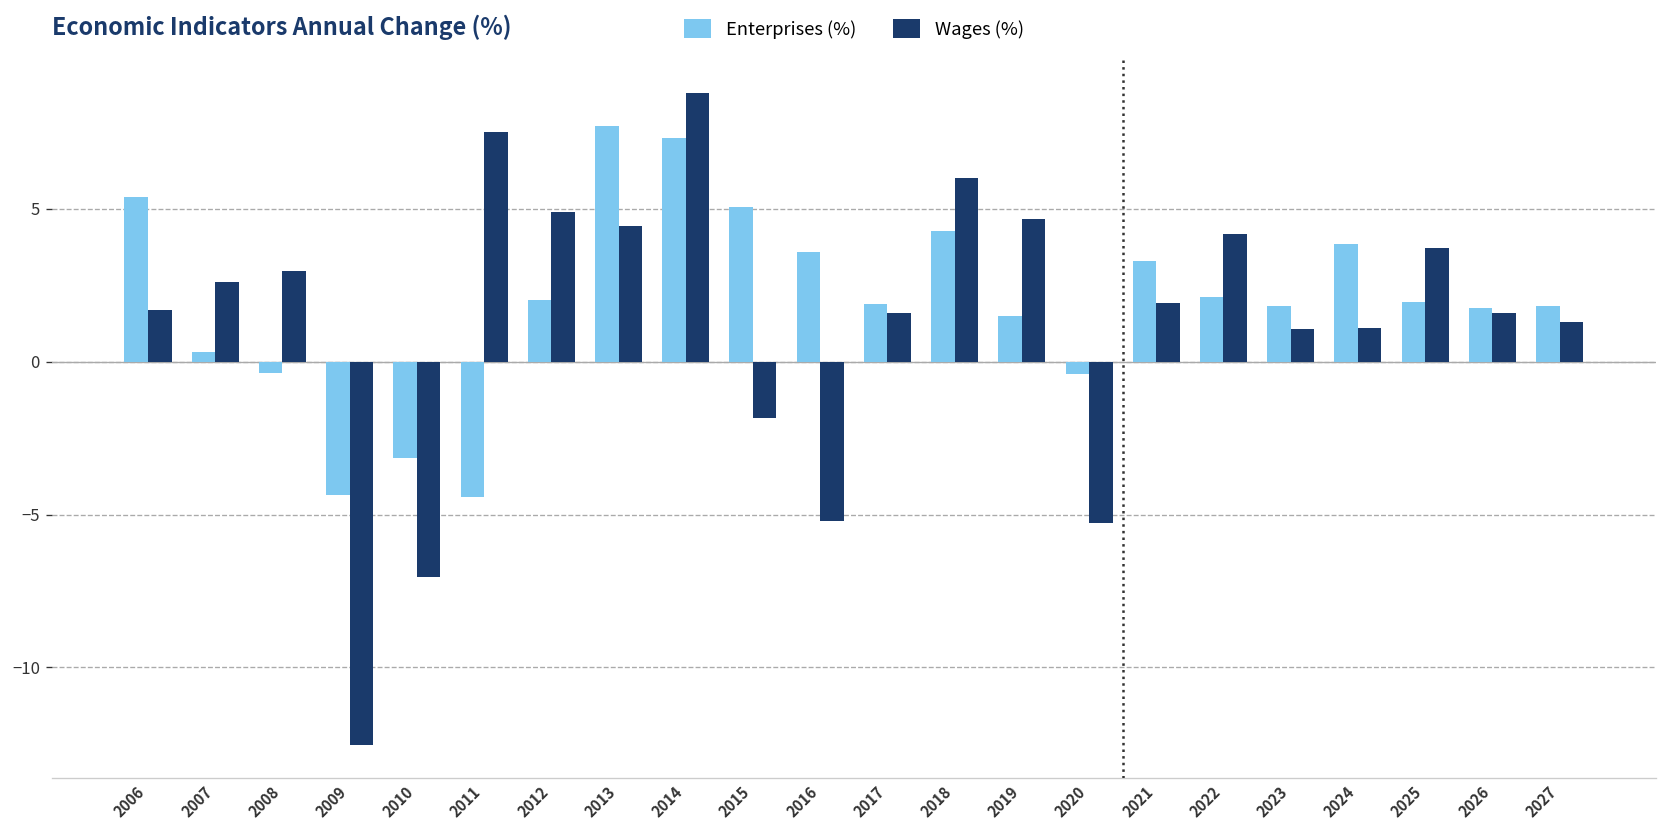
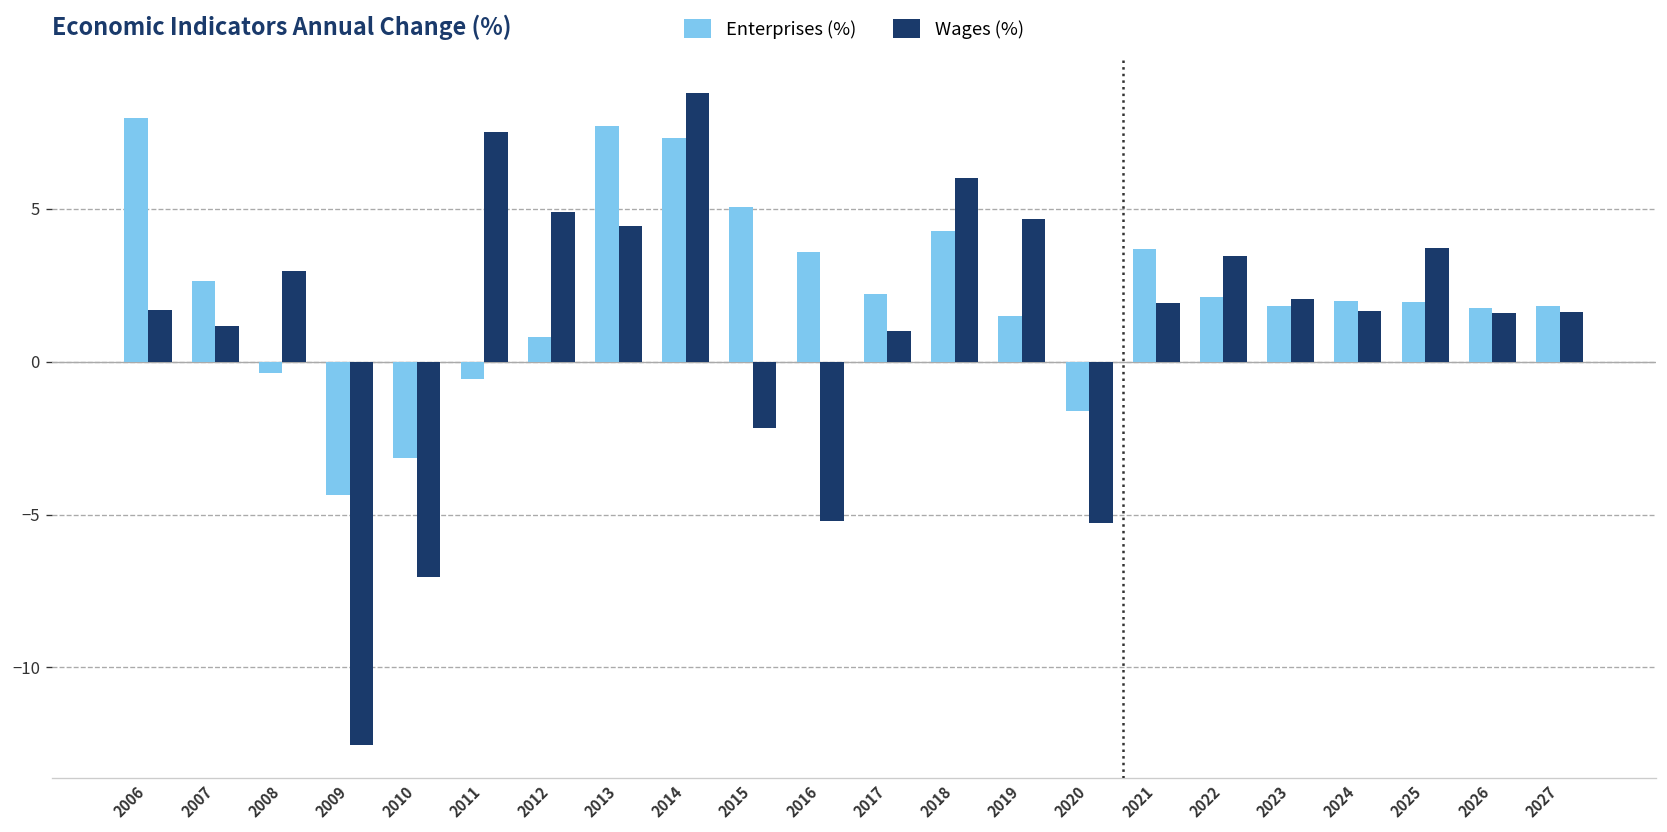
Enterprises (%), 2006: 5.4 -> 8.0
Enterprises (%), 2007: 0.3 -> 2.6
Wages (%), 2007: 2.6 -> 1.2
Enterprises (%), 2011: -4.4 -> -0.6
Enterprises (%), 2012: 2.0 -> 0.8
Wages (%), 2015: -1.8 -> -2.2
Enterprises (%), 2017: 1.9 -> 2.2
Wages (%), 2017: 1.6 -> 1.0
Enterprises (%), 2020: -0.4 -> -1.6
Enterprises (%), 2021: 3.3 -> 3.7
Wages (%), 2022: 4.2 -> 3.5
Wages (%), 2023: 1.1 -> 2.1
Enterprises (%), 2024: 3.8 -> 2.0
Wages (%), 2024: 1.1 -> 1.6
Wages (%), 2027: 1.3 -> 1.6
